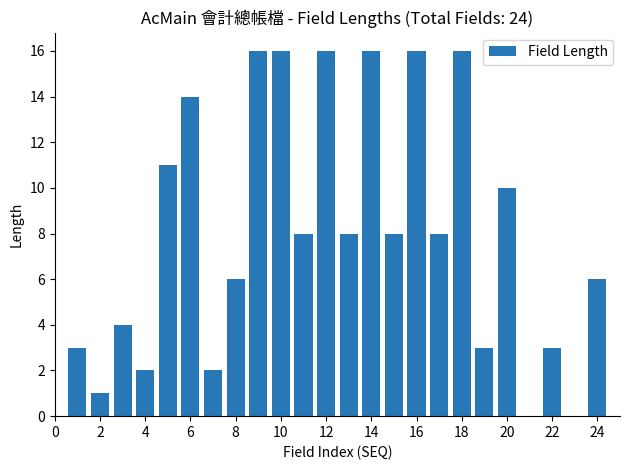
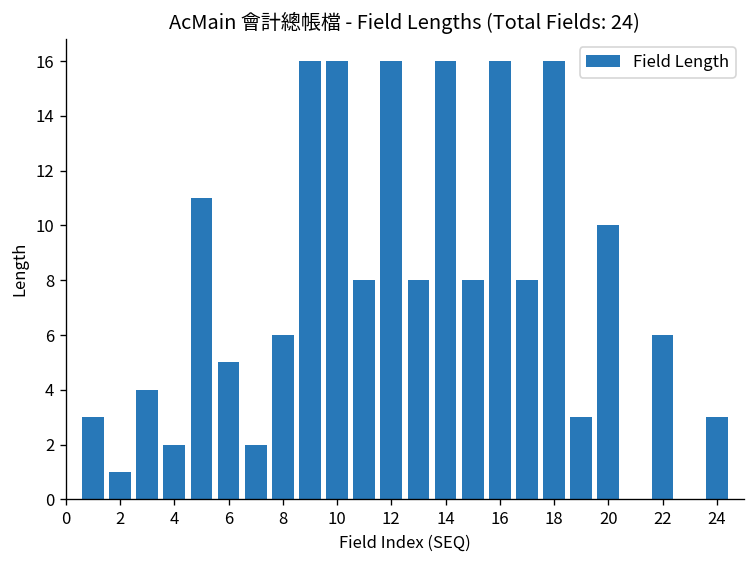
6: 14 -> 5
22: 3 -> 6
24: 6 -> 3
